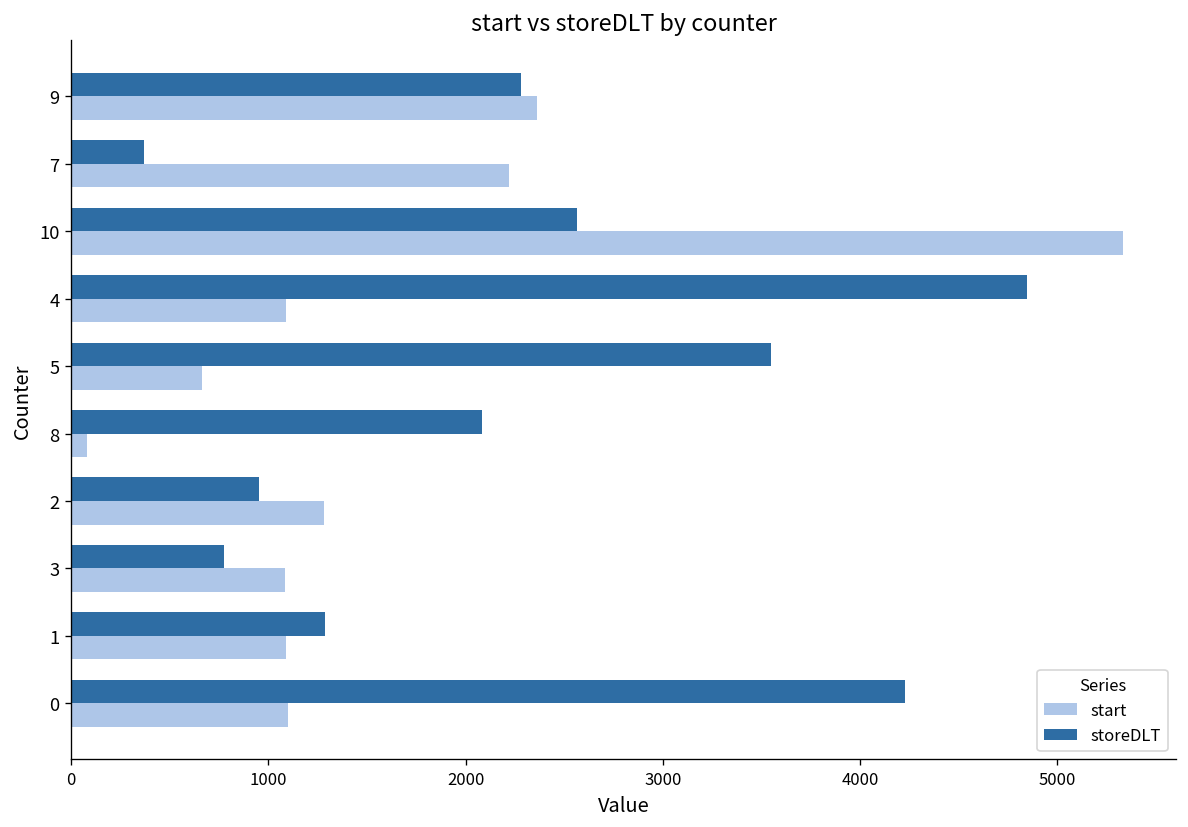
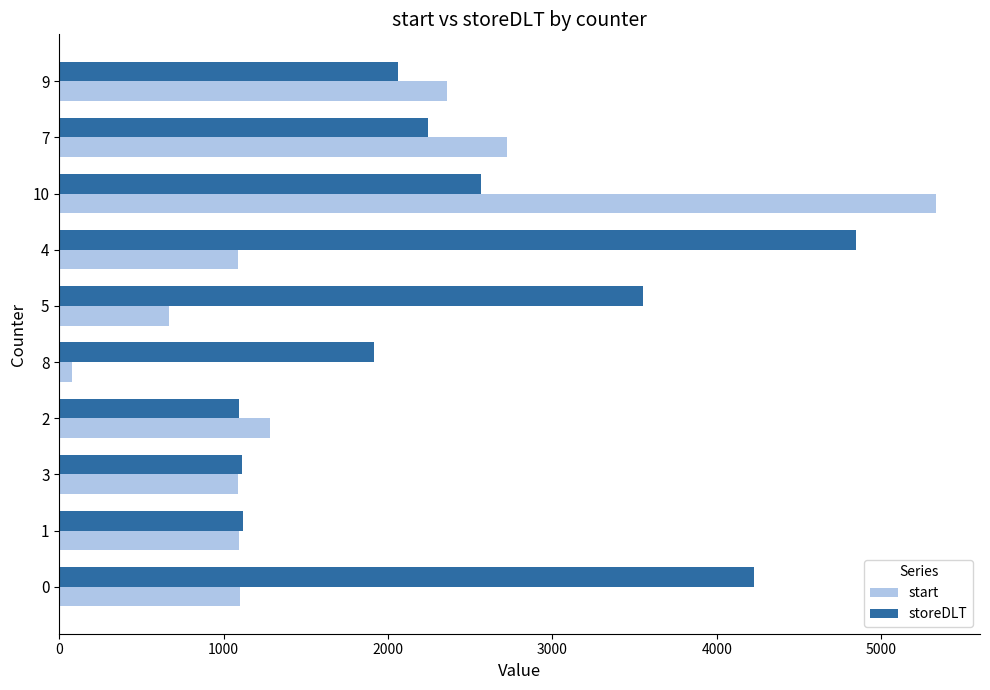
storeDLT, 9: 2280 -> 2060
storeDLT, 7: 370 -> 2240
start, 7: 2220 -> 2730
storeDLT, 8: 2080 -> 1920
storeDLT, 2: 960 -> 1100
storeDLT, 3: 770 -> 1110
storeDLT, 1: 1290 -> 1120
